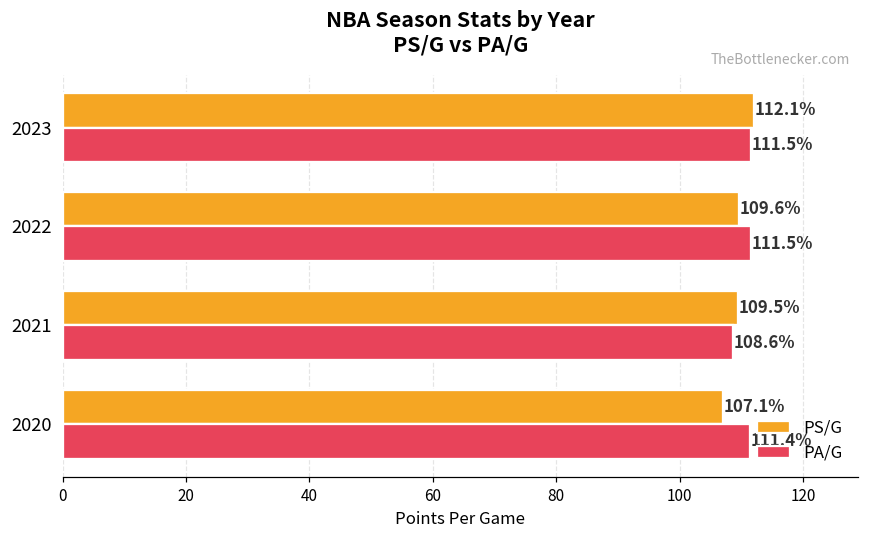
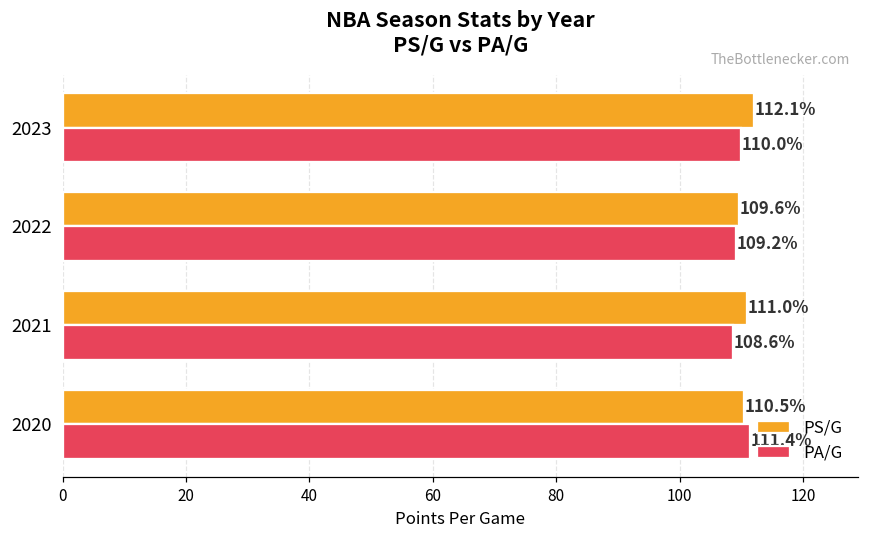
PA/G, 2023: 111.5% -> 110.0%
PA/G, 2022: 111.5% -> 109.2%
PS/G, 2021: 109.5% -> 111.0%
PS/G, 2020: 107.1% -> 110.5%
